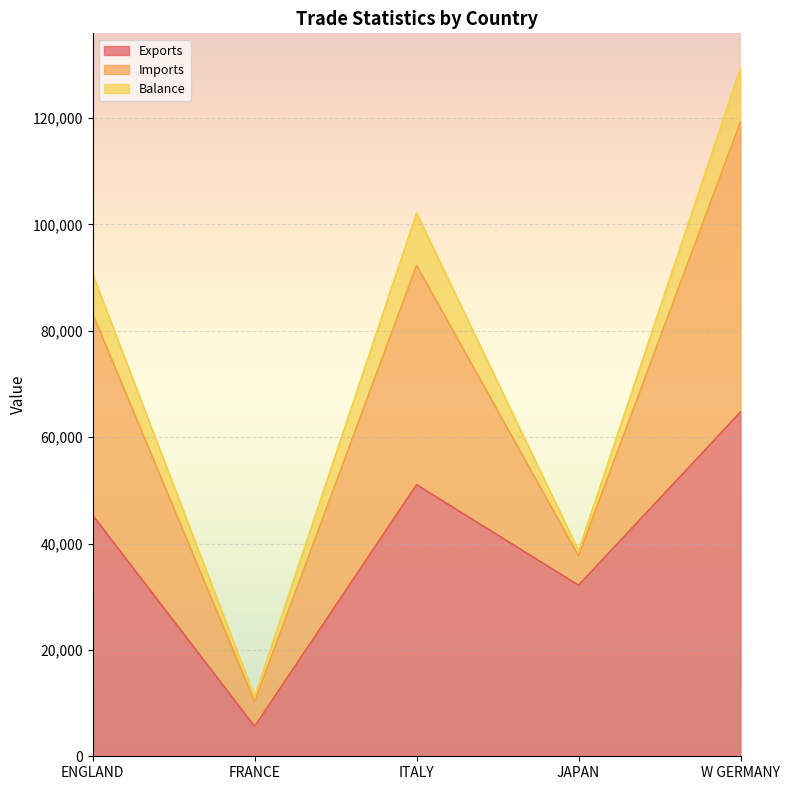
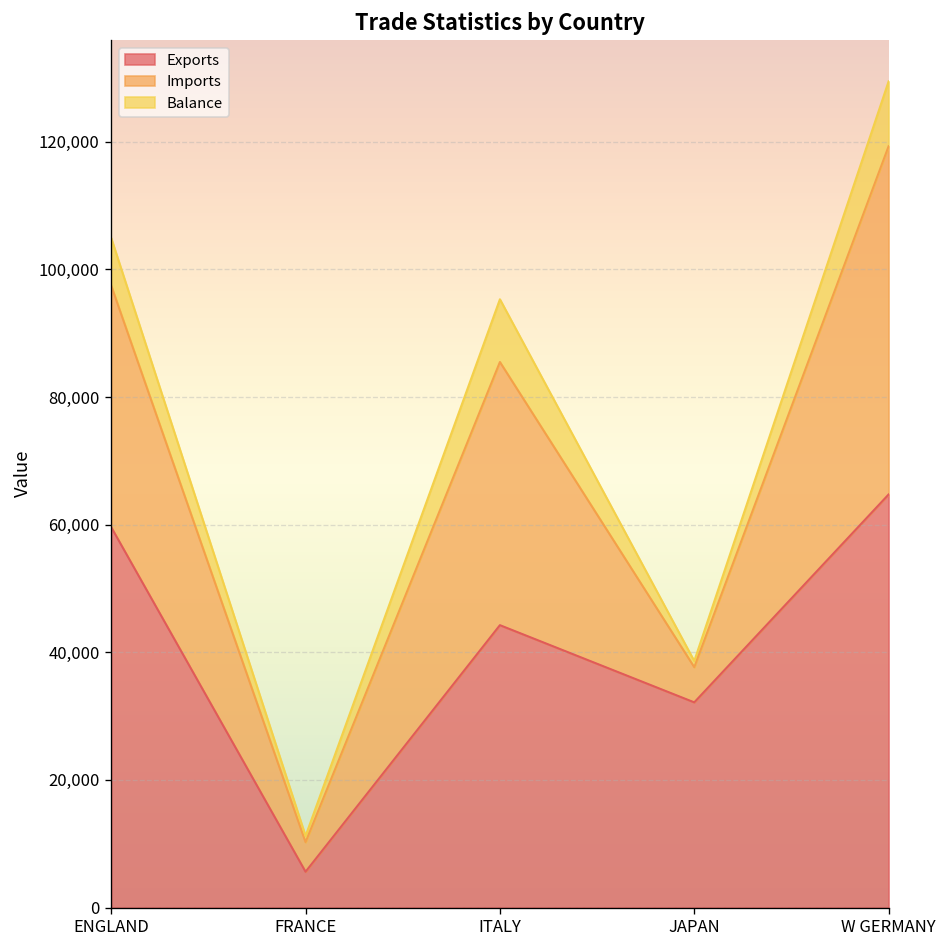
Exports, ENGLAND: 45,000 -> 60,000
Exports, ITALY: 51,000 -> 44,000
